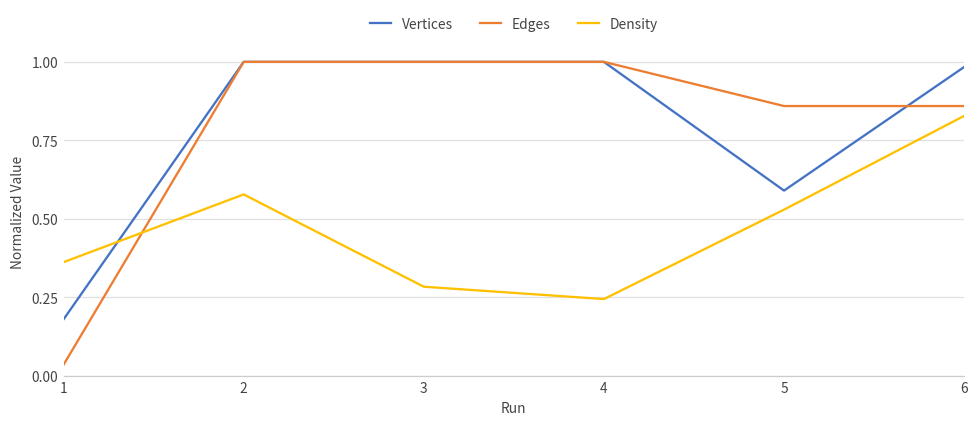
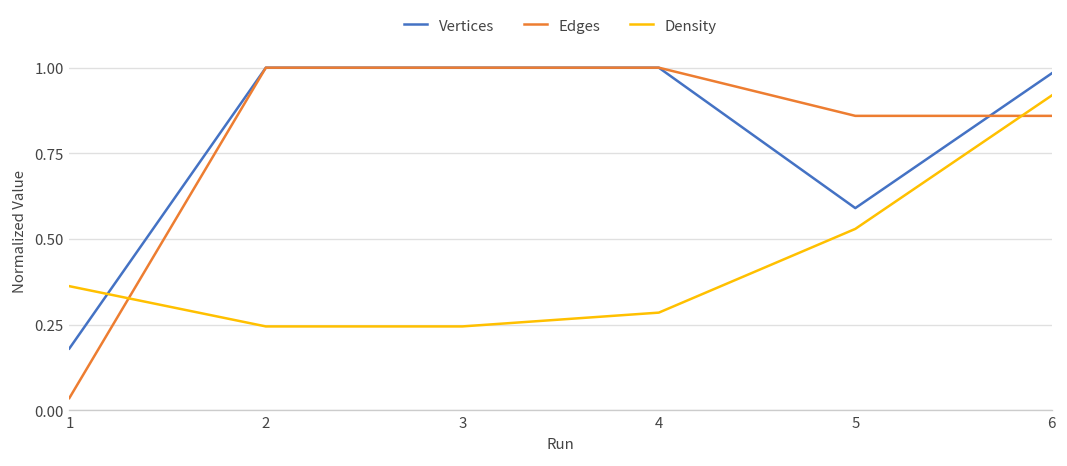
Density, 2: 0.58 -> 0.24
Density, 3: 0.28 -> 0.24
Density, 4: 0.24 -> 0.29
Density, 6: 0.83 -> 0.92
